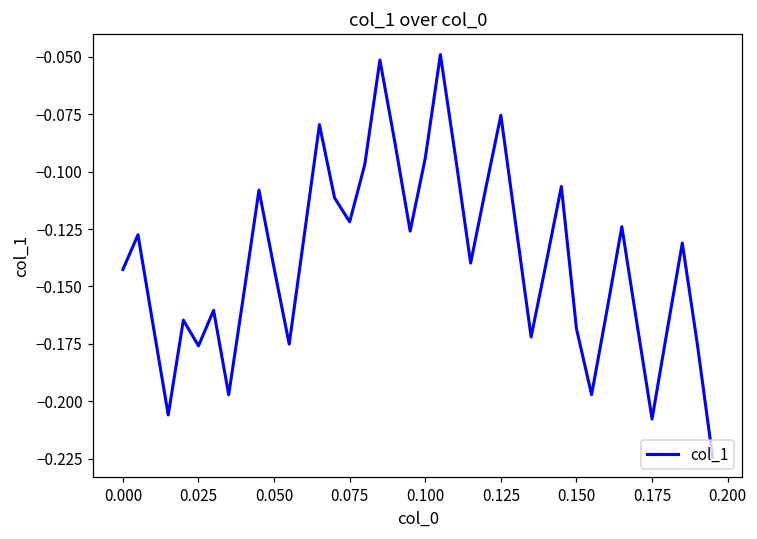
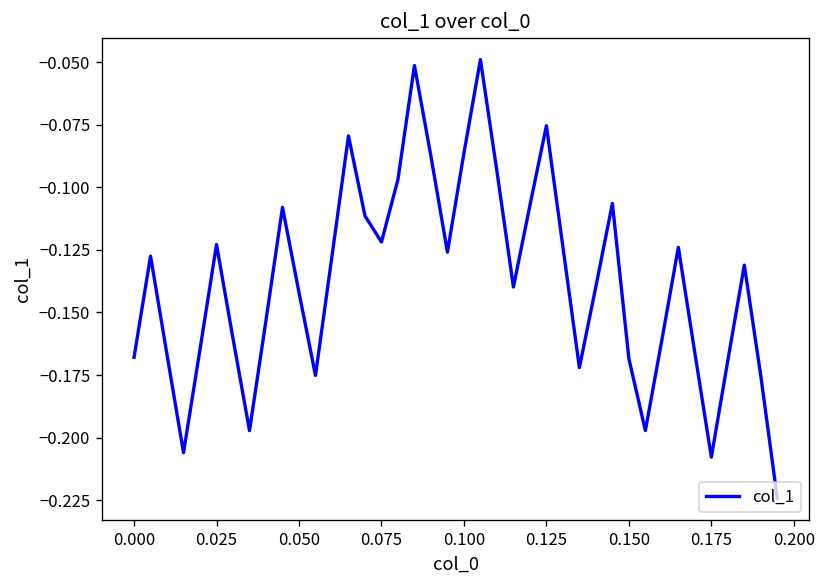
0.000: -0.143 -> -0.168
0.025: -0.176 -> -0.123
0.100: -0.094 -> -0.086
